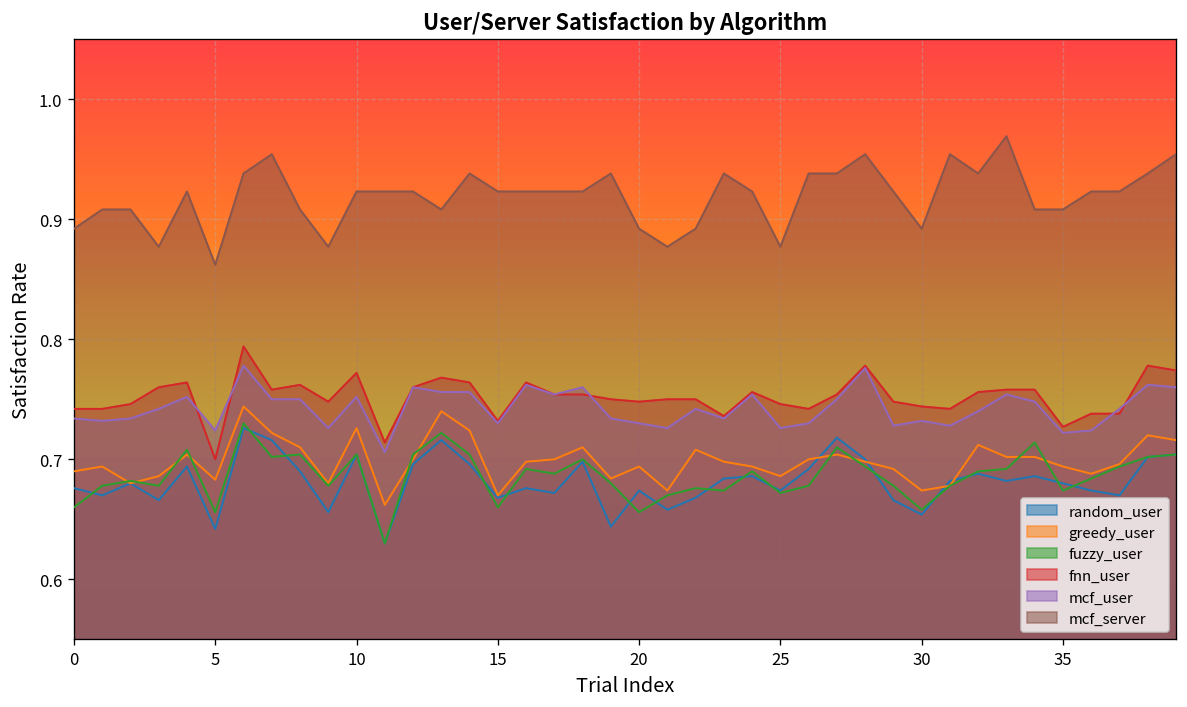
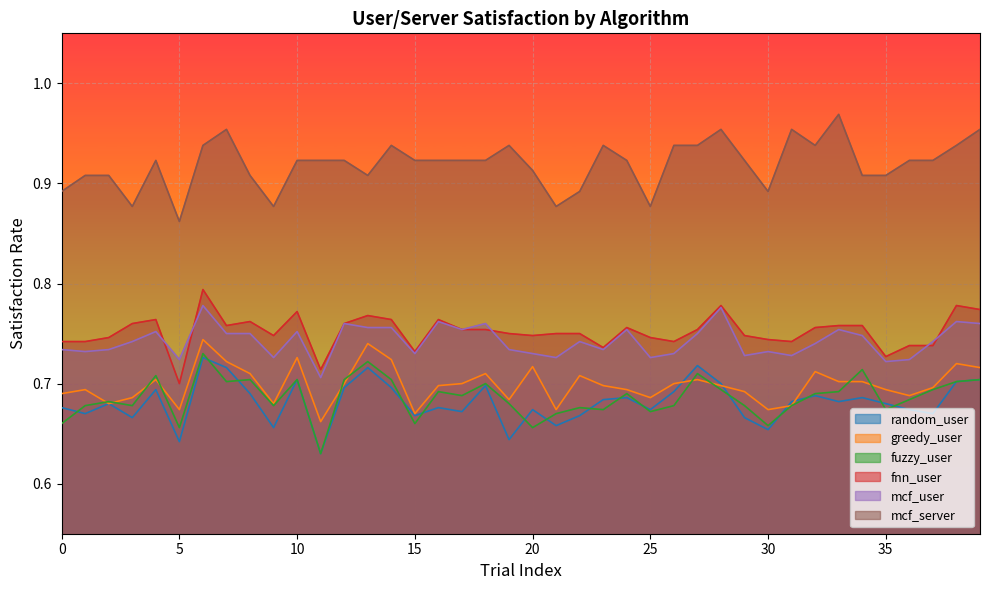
greedy_user, 5: 0.683 -> 0.674
greedy_user, 20: 0.694 -> 0.717
mcf_server, 20: 0.892 -> 0.913
